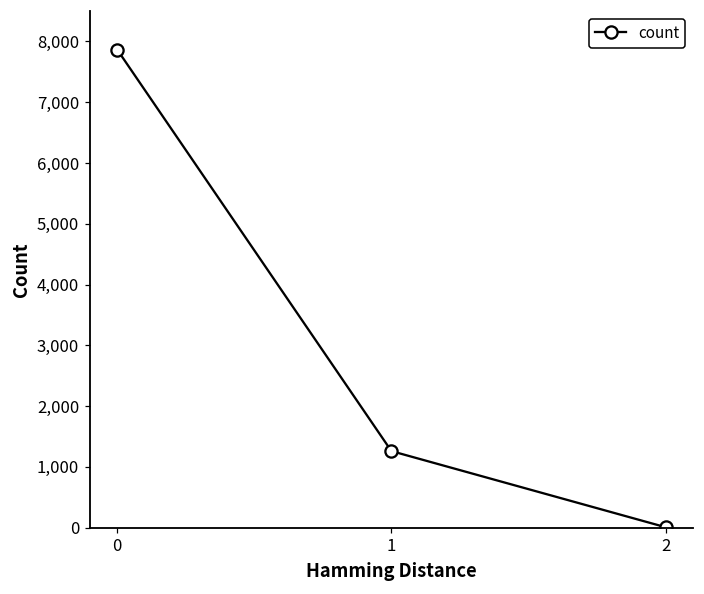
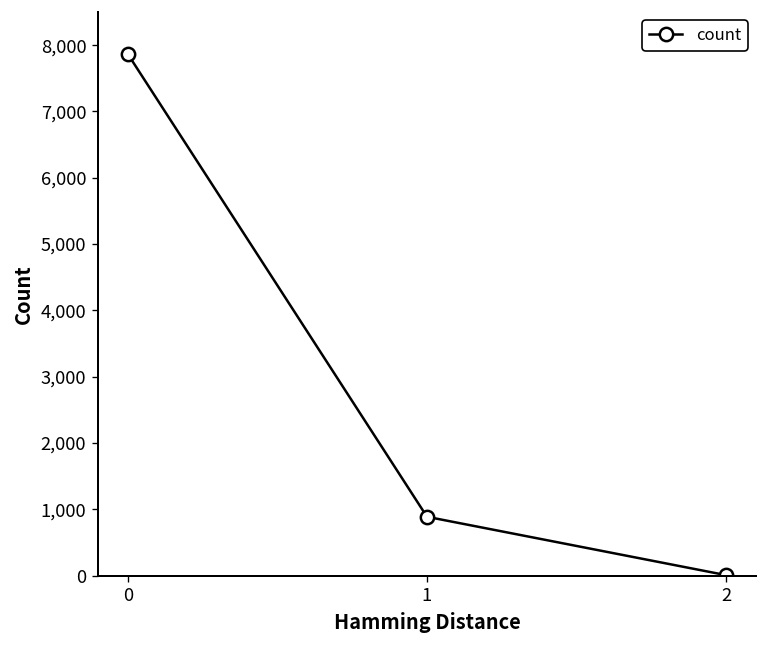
1: 1,300 -> 900
